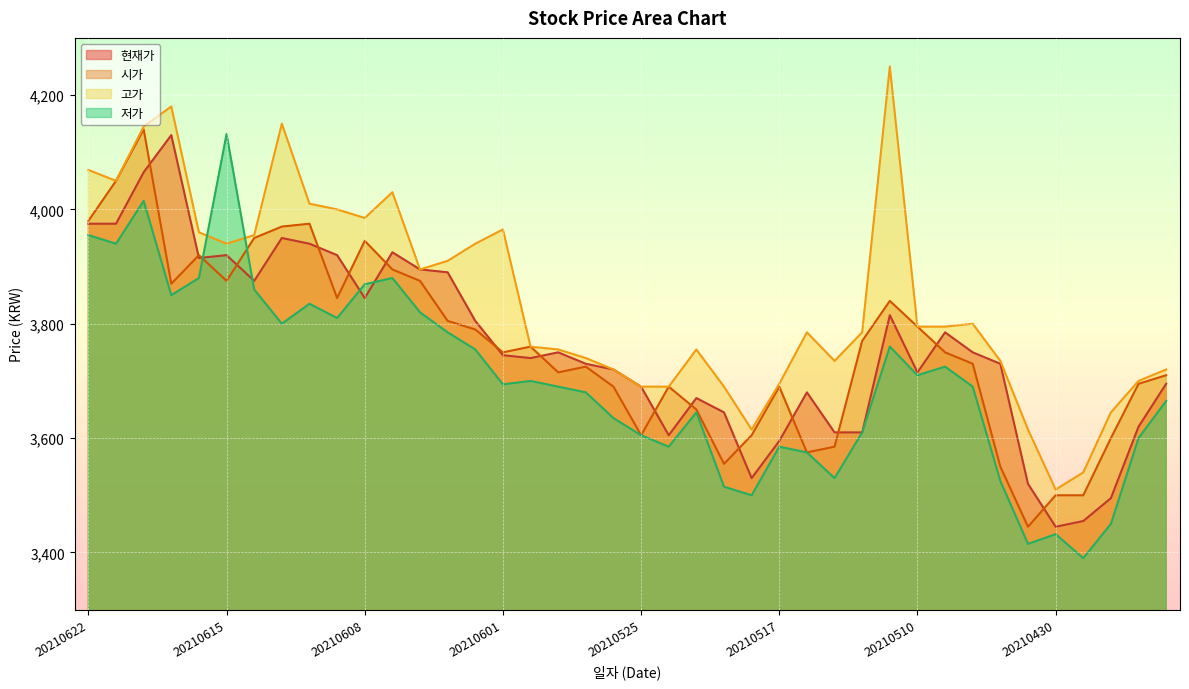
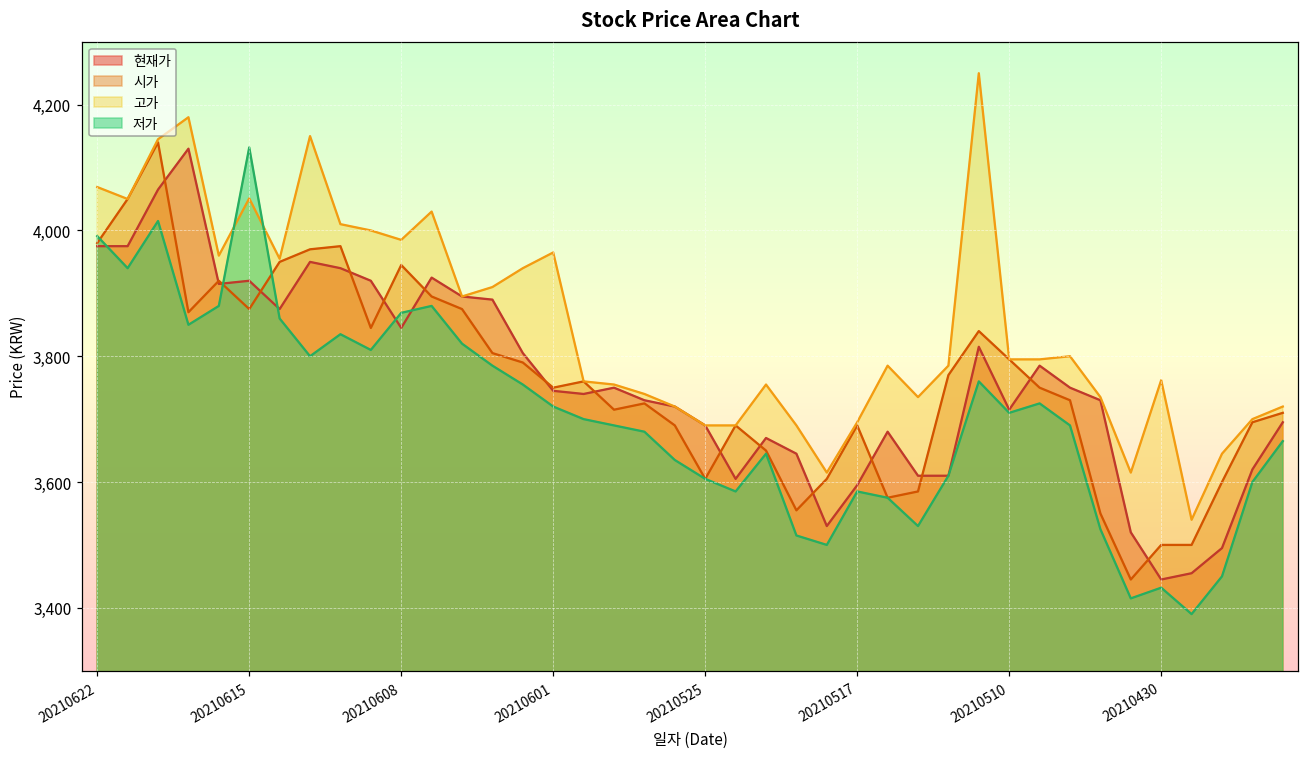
저가, 20210622: 3,960 -> 3,990
고가, 20210615: 3,940 -> 4,050
저가, 20210601: 3,690 -> 3,720
고가, 20210430: 3,510 -> 3,760
